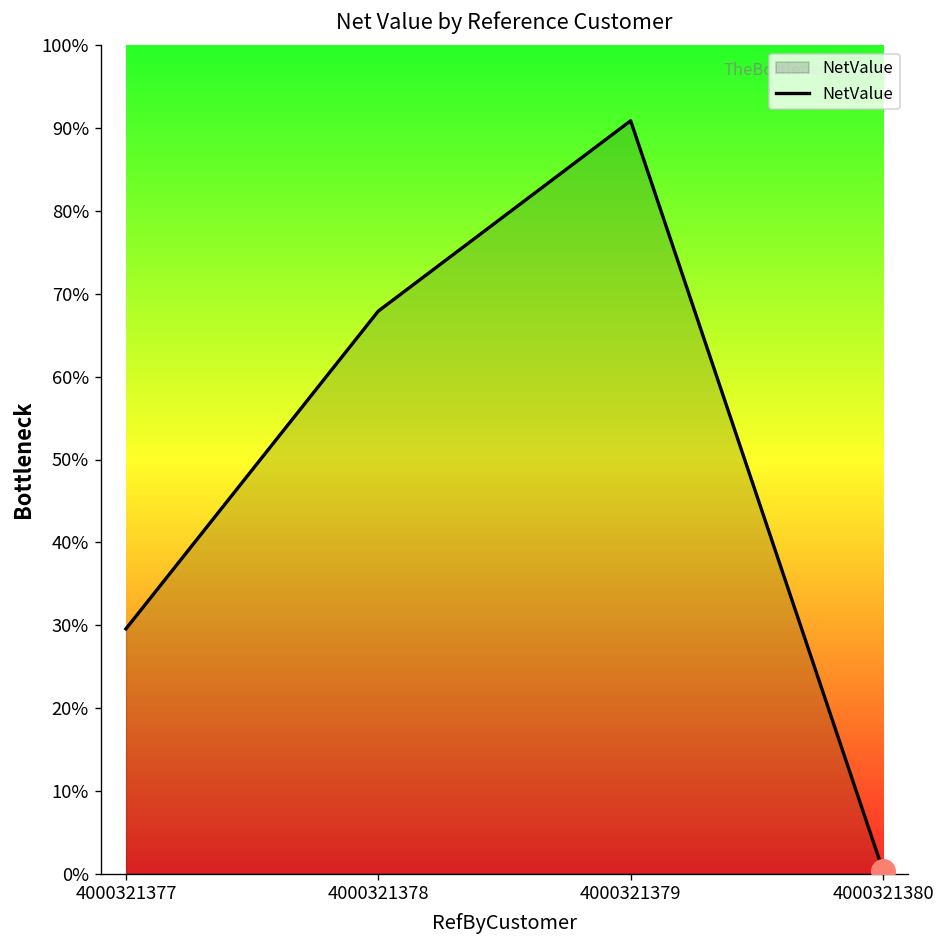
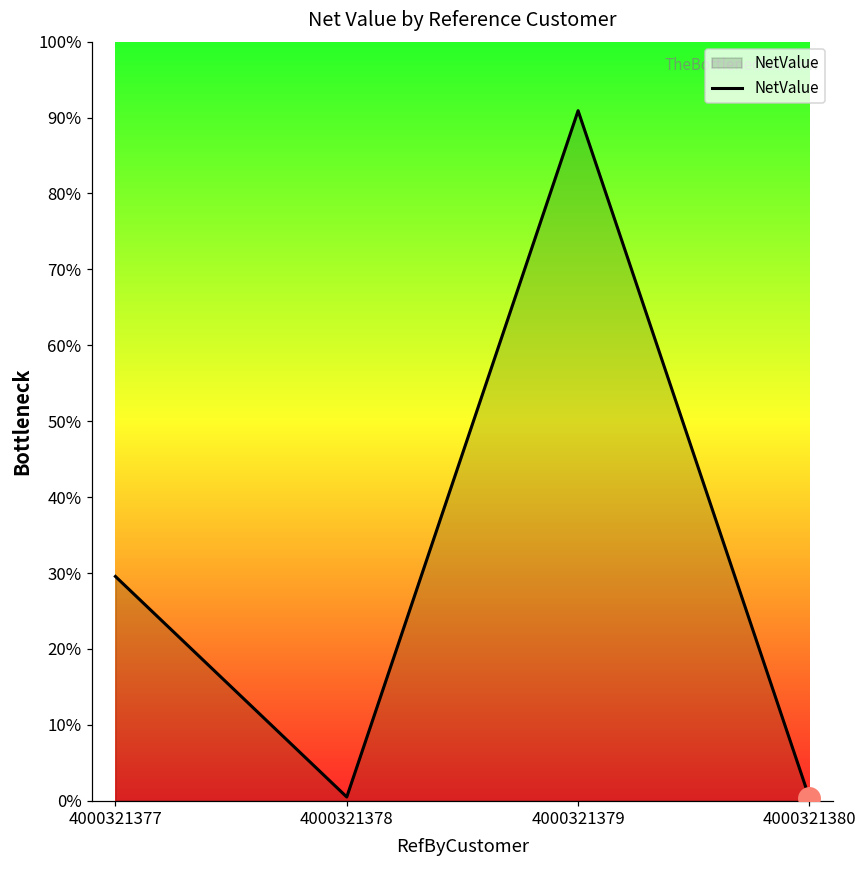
NetValue, 4000321378: 68% -> 0%
